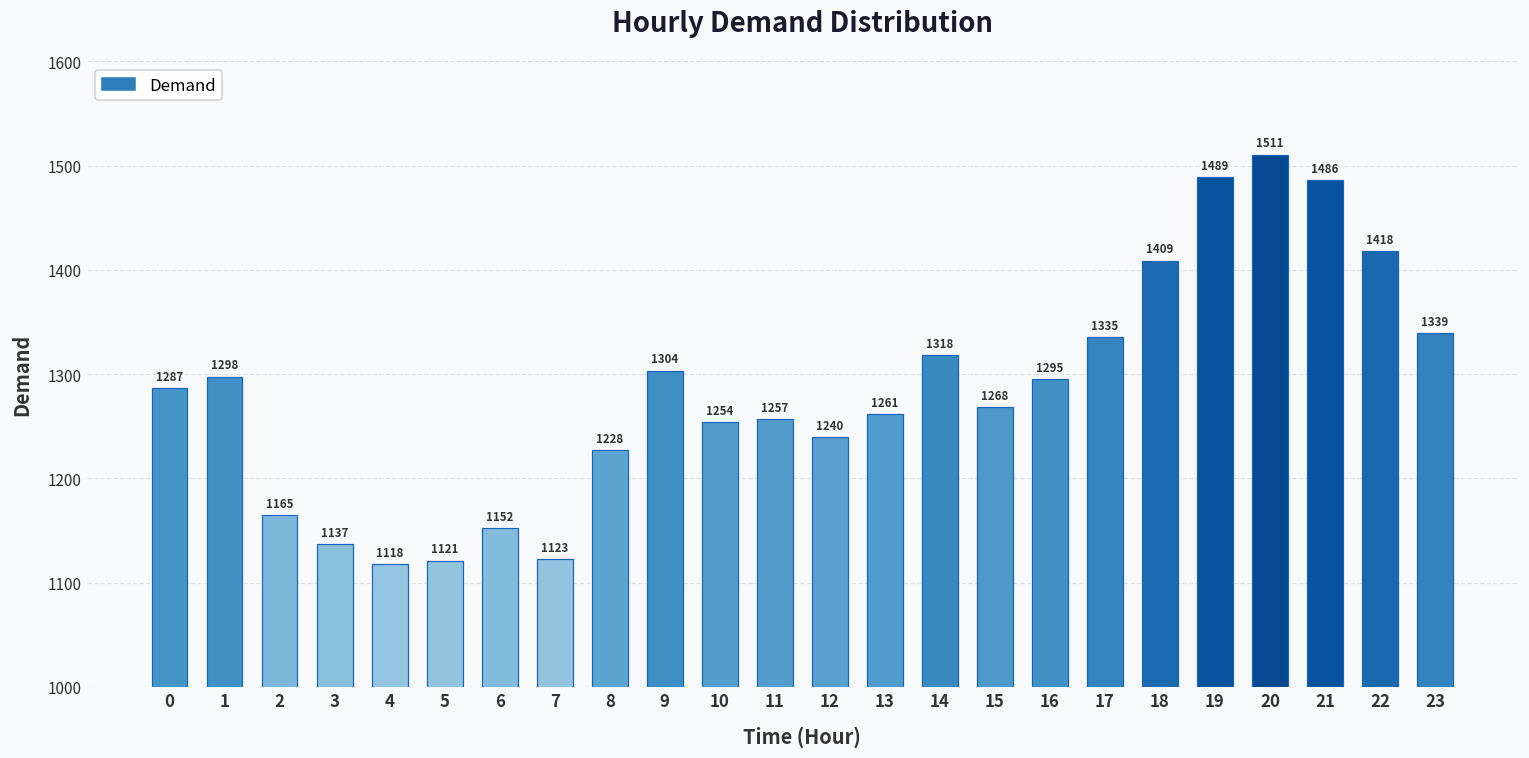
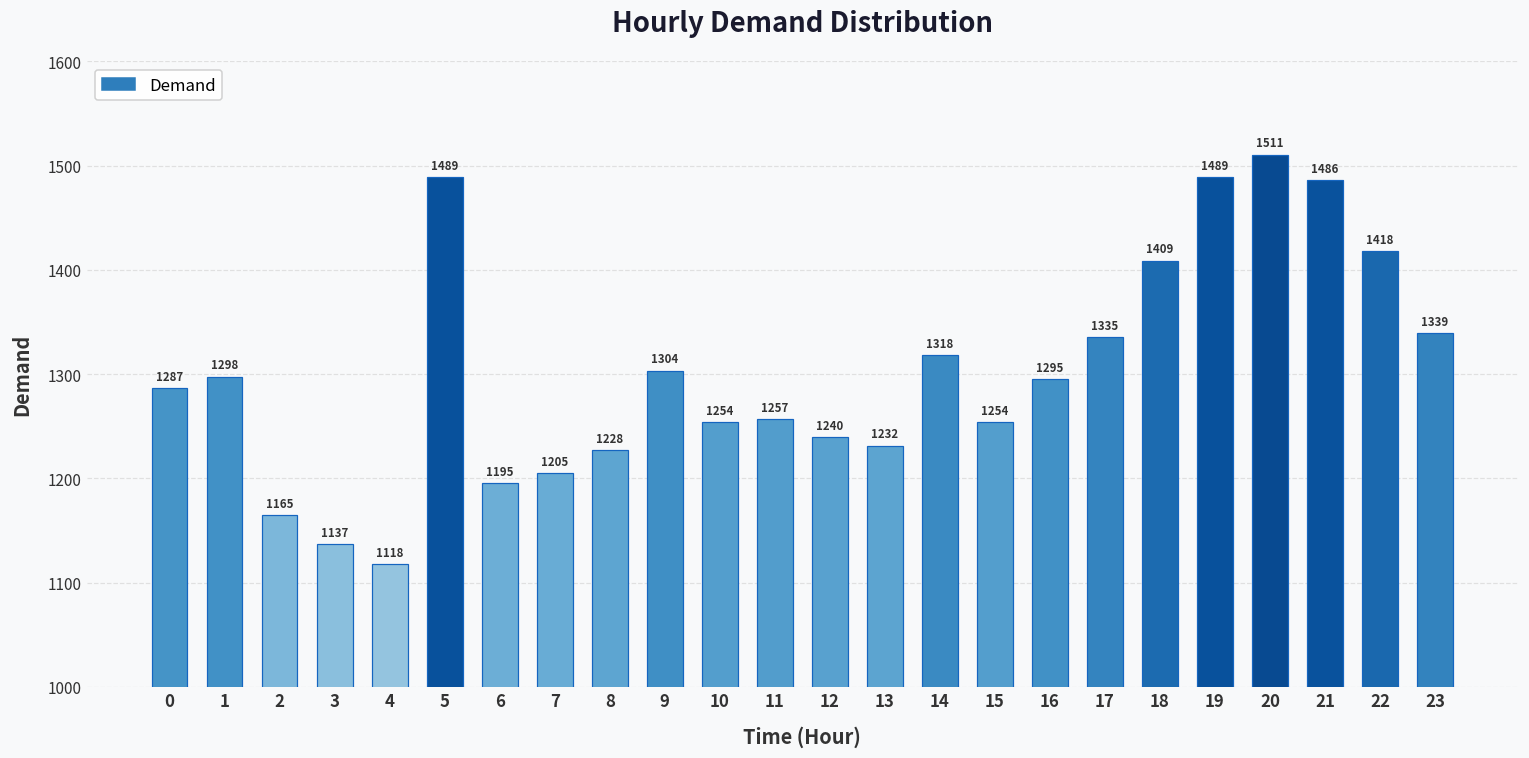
5: 1121 -> 1489
6: 1152 -> 1195
7: 1123 -> 1205
13: 1261 -> 1232
15: 1268 -> 1254
